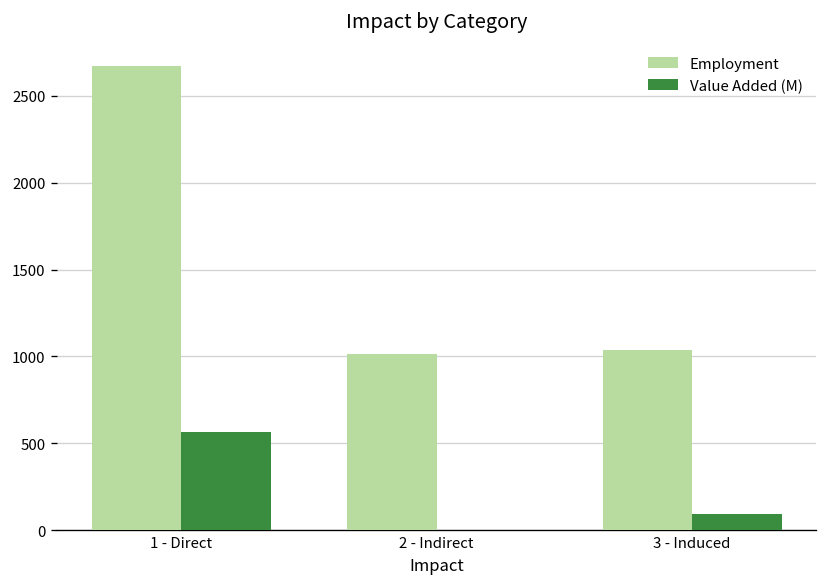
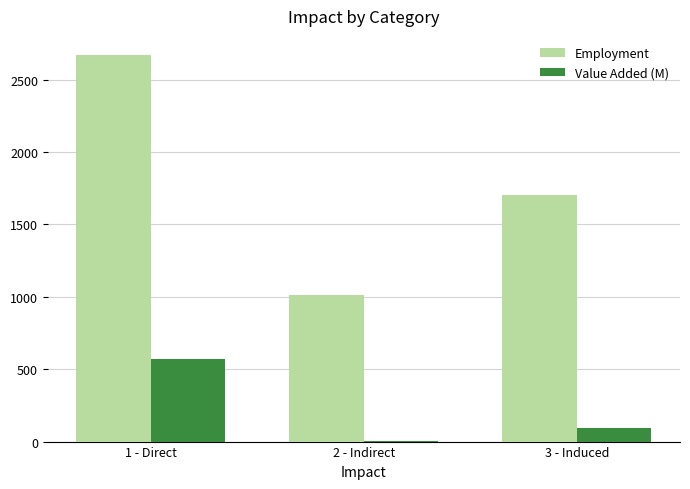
Employment, 3 - Induced: 1040 -> 1700
